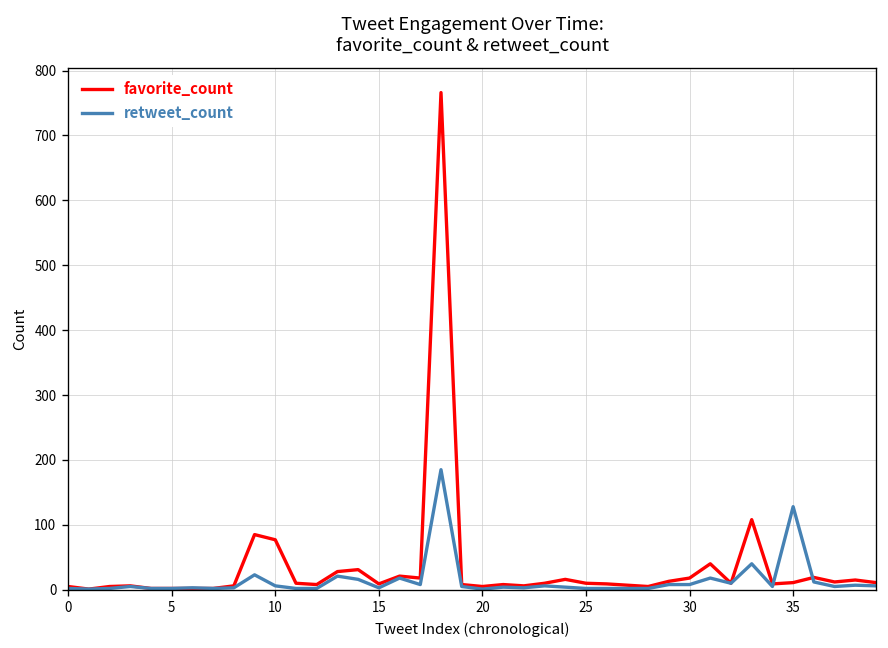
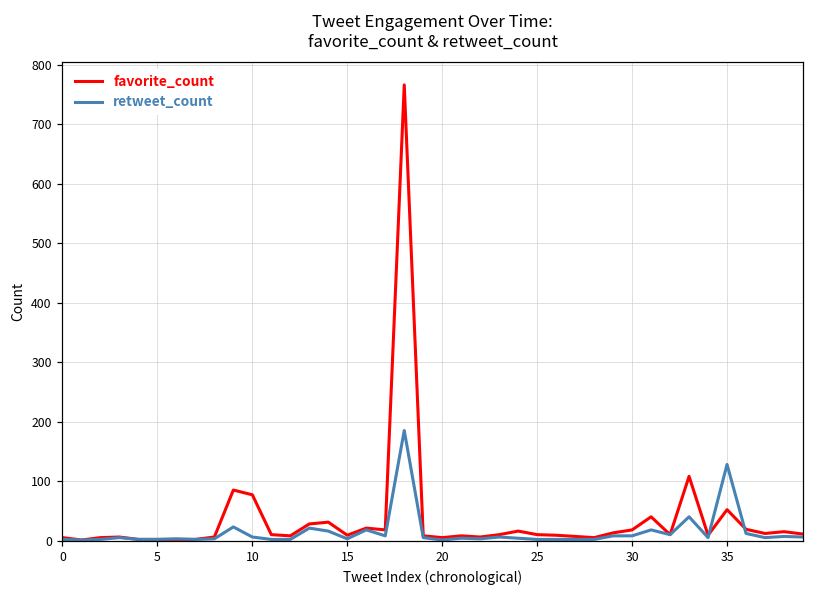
favorite_count, 35: 10 -> 50
